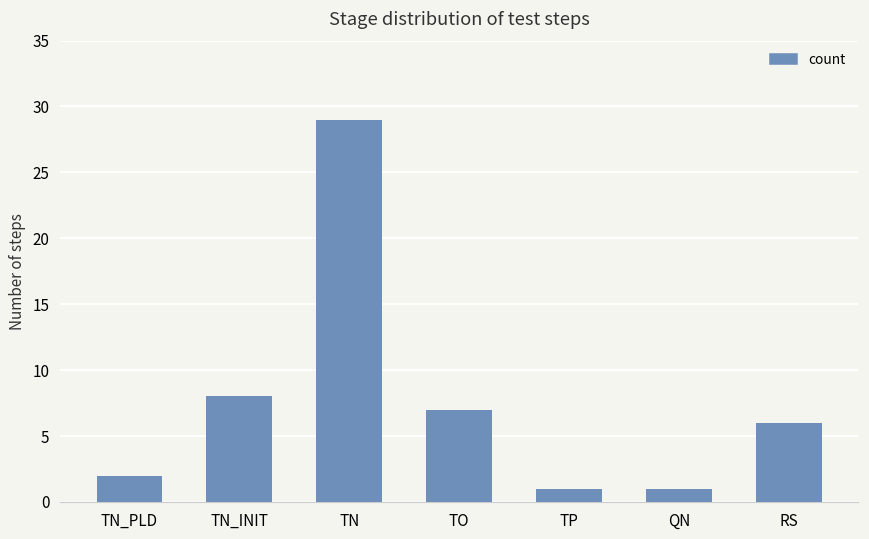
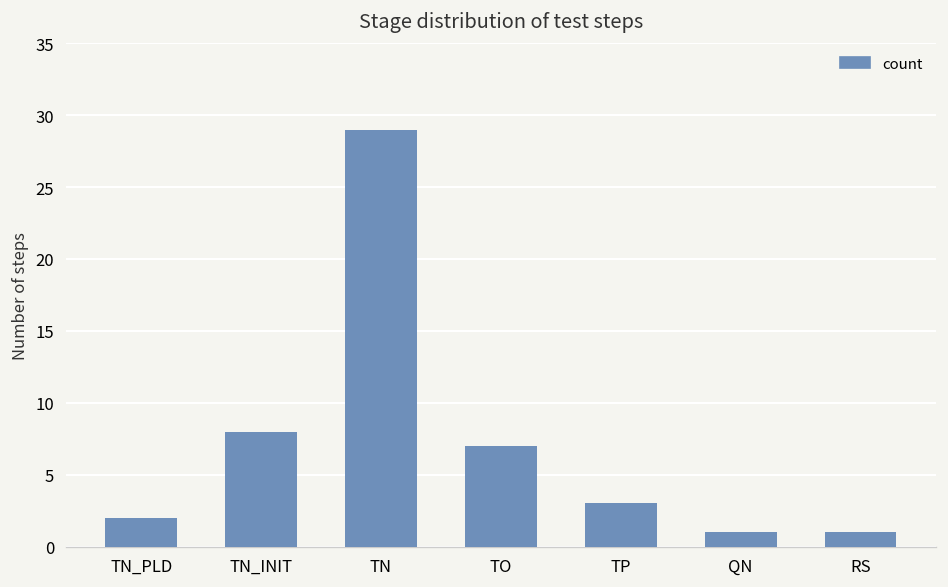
TP: 1 -> 3
RS: 6 -> 1
